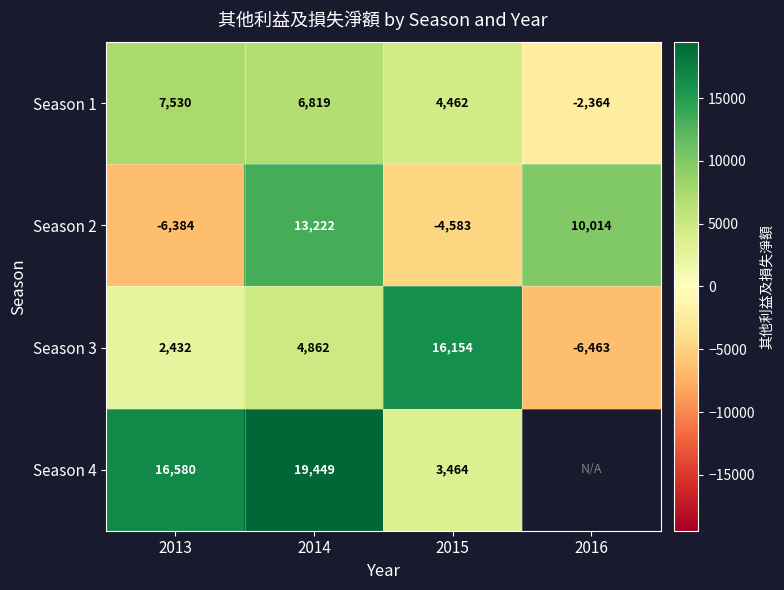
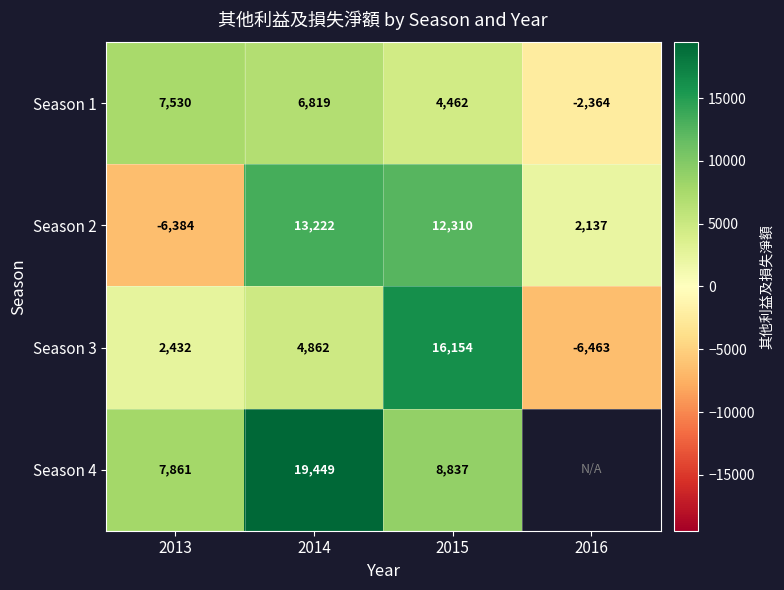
Season 2, 2015: -4,583 -> 12,310
Season 2, 2016: 10,014 -> 2,137
Season 4, 2013: 16,580 -> 7,861
Season 4, 2015: 3,464 -> 8,837
